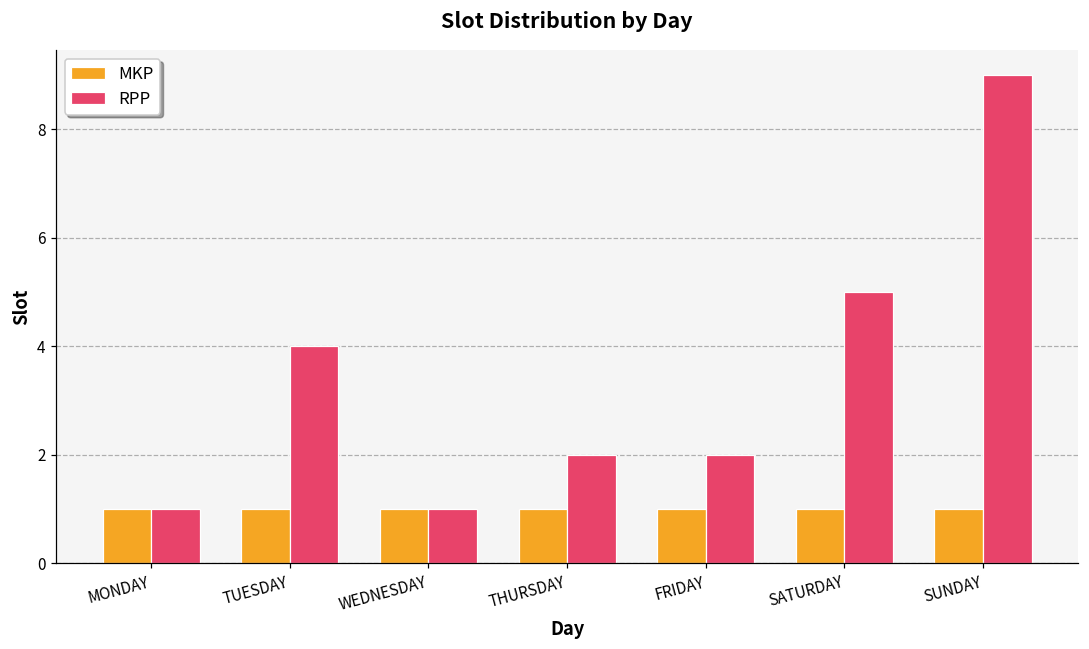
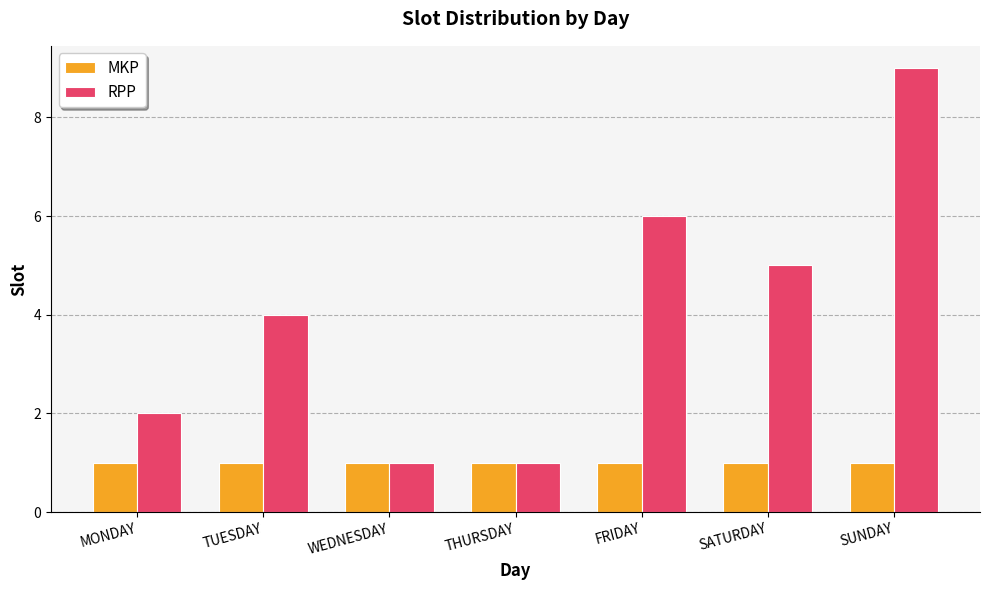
RPP, MONDAY: 1 -> 2
RPP, THURSDAY: 2 -> 1
RPP, FRIDAY: 2 -> 6
